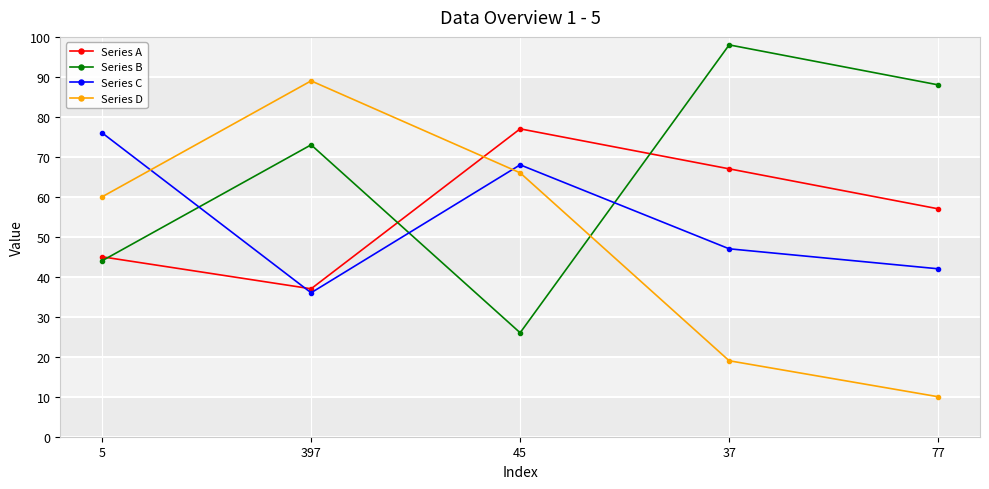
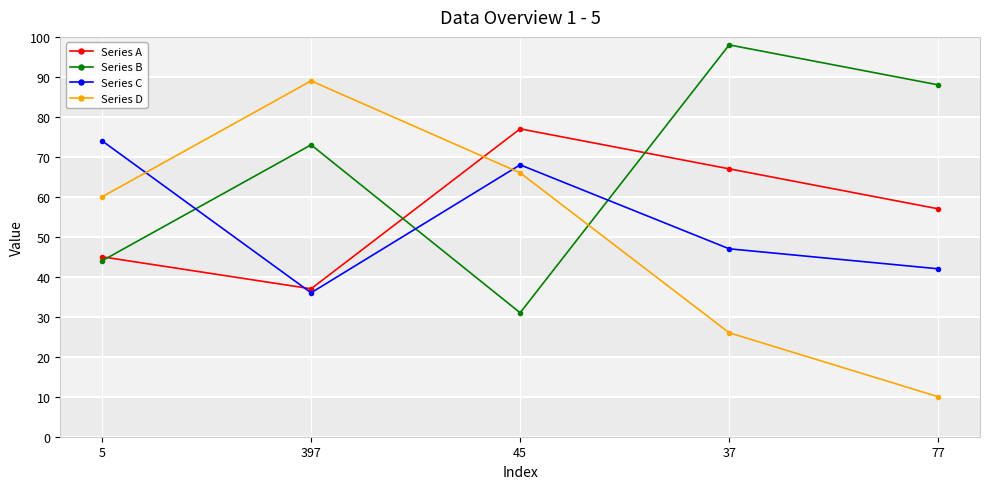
Series C, 5: 76 -> 74
Series B, 45: 26 -> 31
Series D, 37: 19 -> 26
